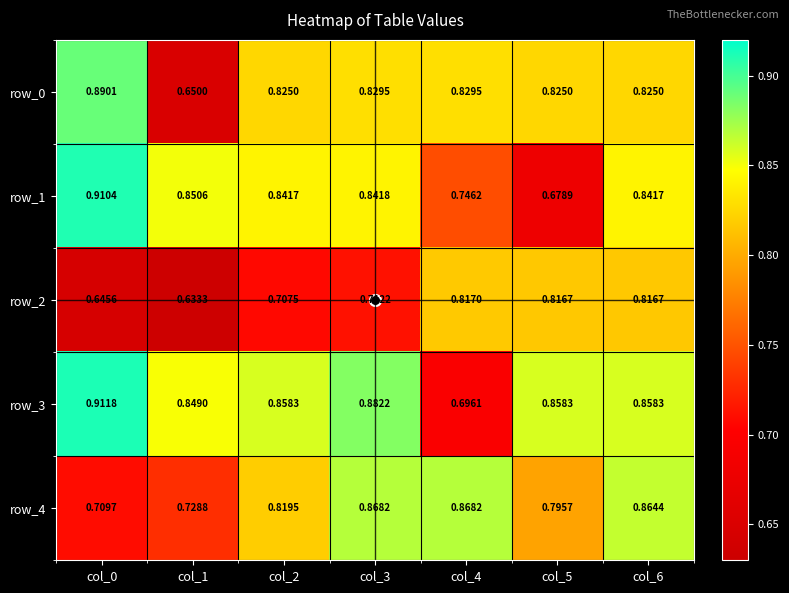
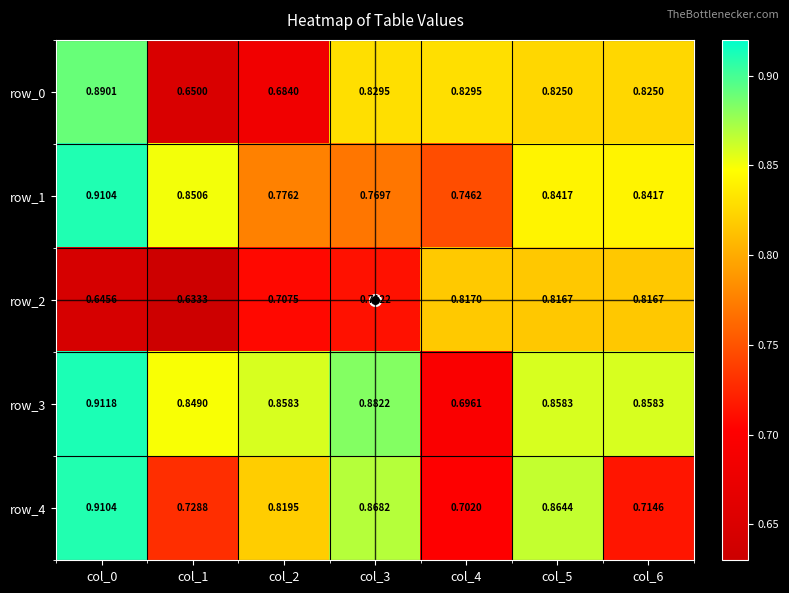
row_0, col_2: 0.8250 -> 0.6840
row_1, col_2: 0.8417 -> 0.7762
row_1, col_3: 0.8418 -> 0.7697
row_1, col_5: 0.6789 -> 0.8417
row_4, col_0: 0.7097 -> 0.9104
row_4, col_4: 0.8682 -> 0.7020
row_4, col_5: 0.7957 -> 0.8644
row_4, col_6: 0.8644 -> 0.7146
